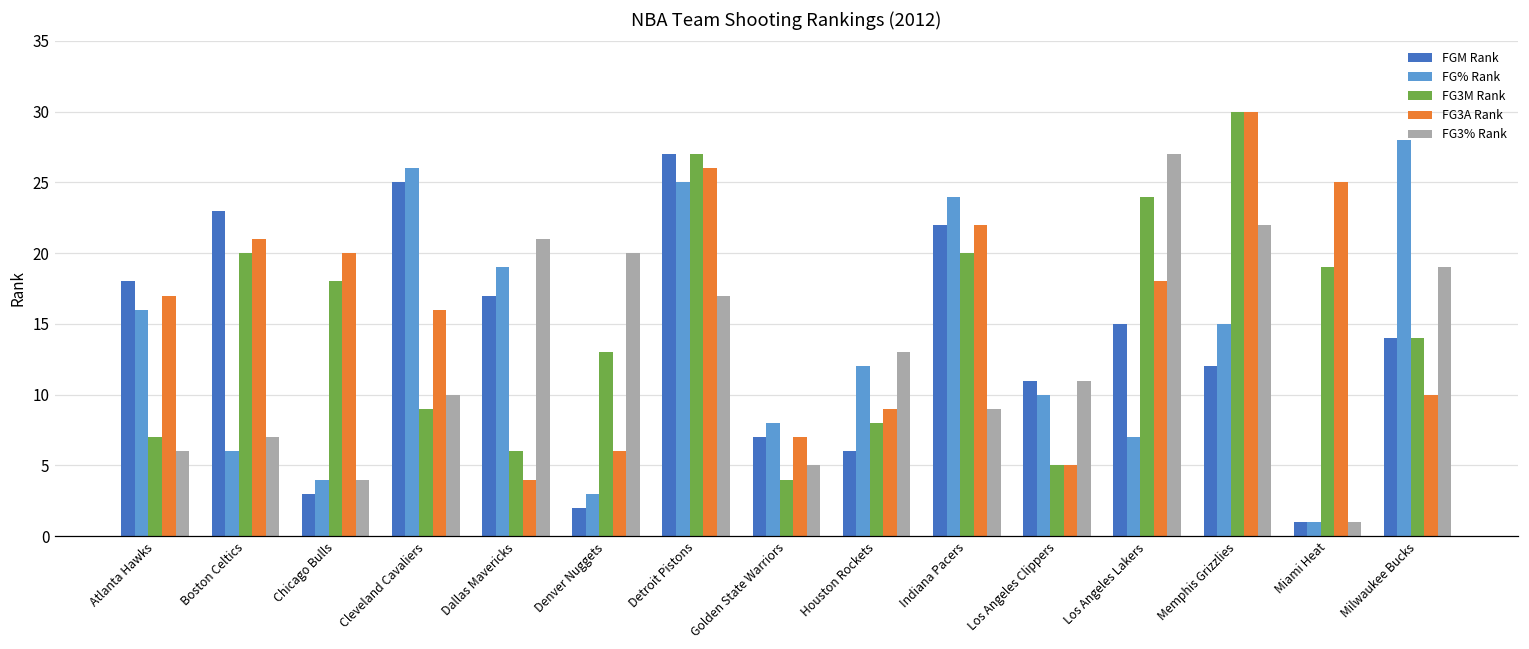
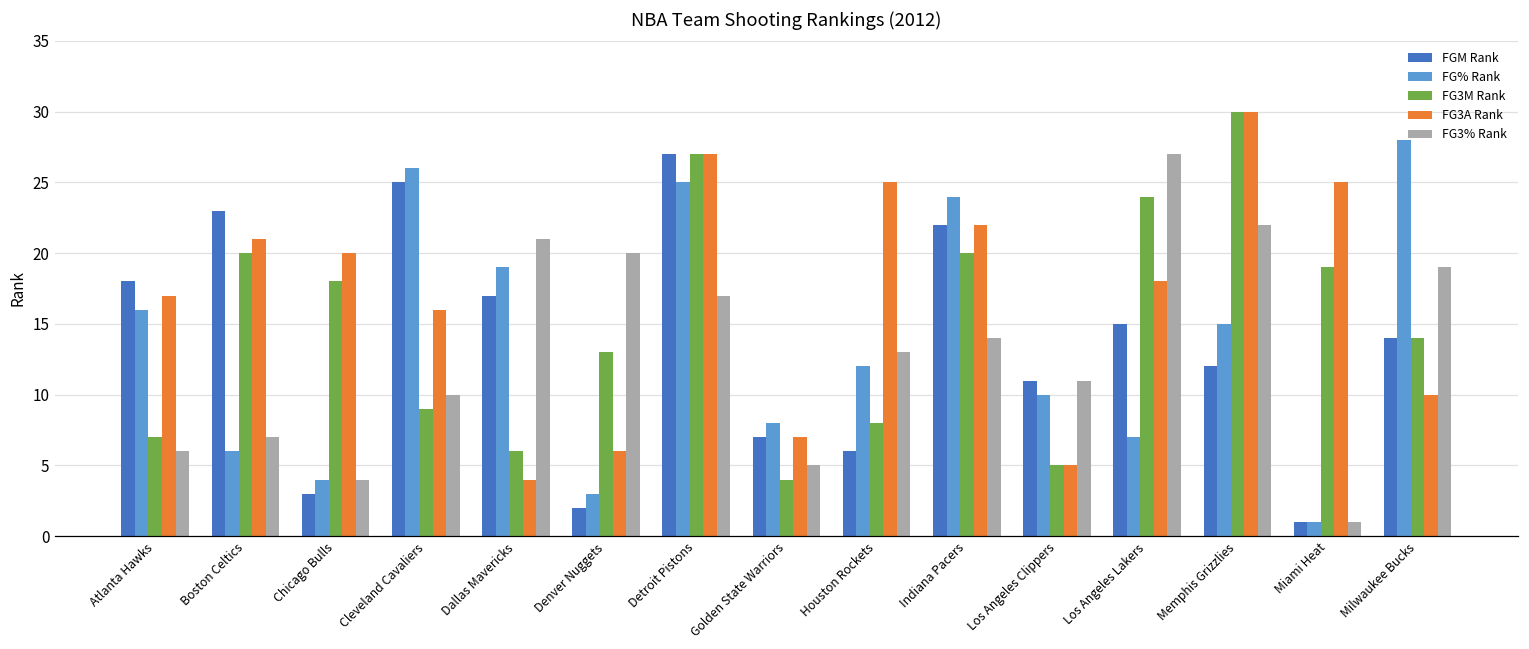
FG3A Rank, Detroit Pistons: 26 -> 27
FG3A Rank, Houston Rockets: 9 -> 25
FG3% Rank, Indiana Pacers: 9 -> 14
